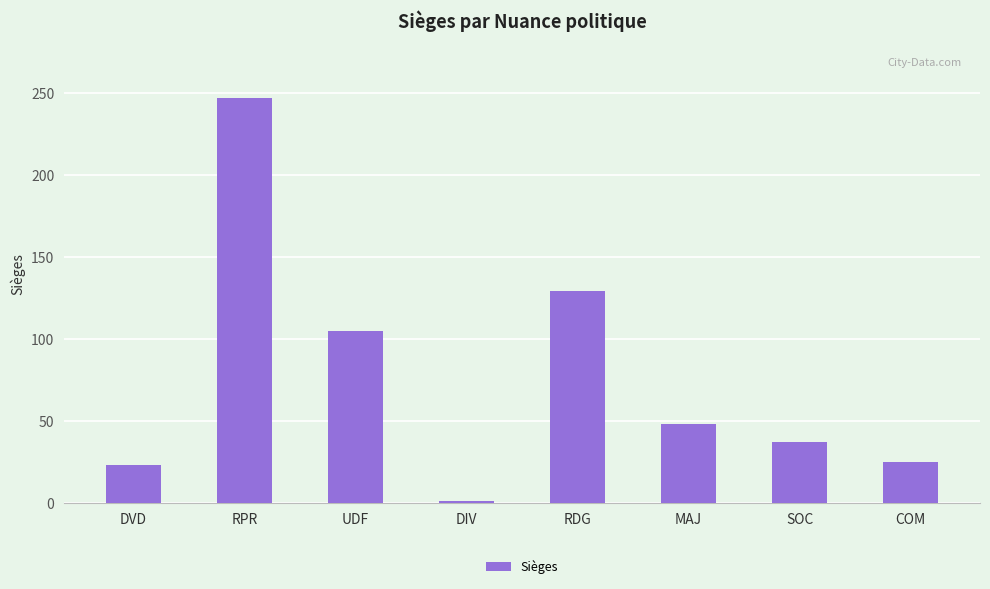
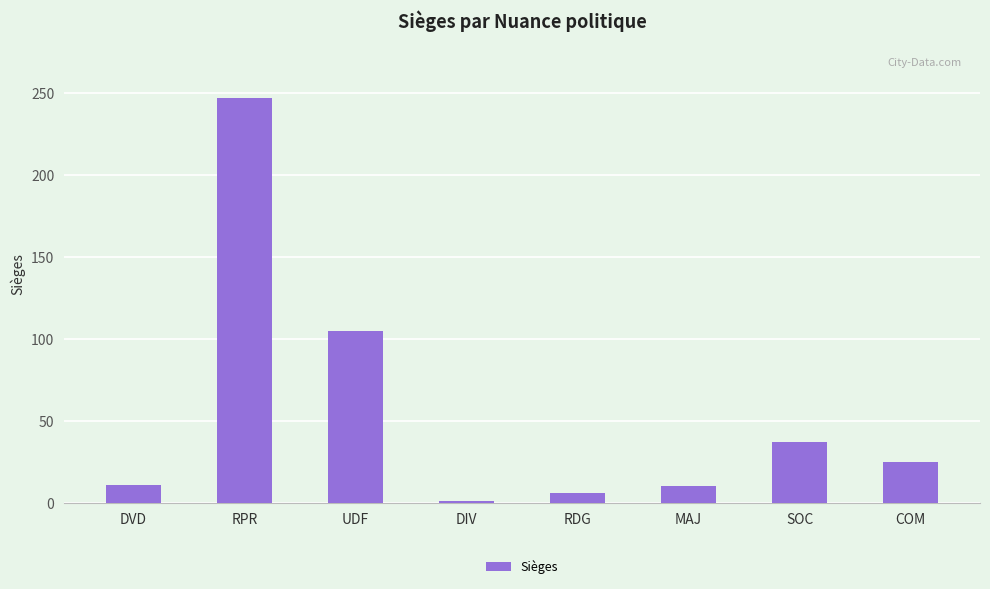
DVD: 23 -> 11
RDG: 129 -> 6
MAJ: 48 -> 10
